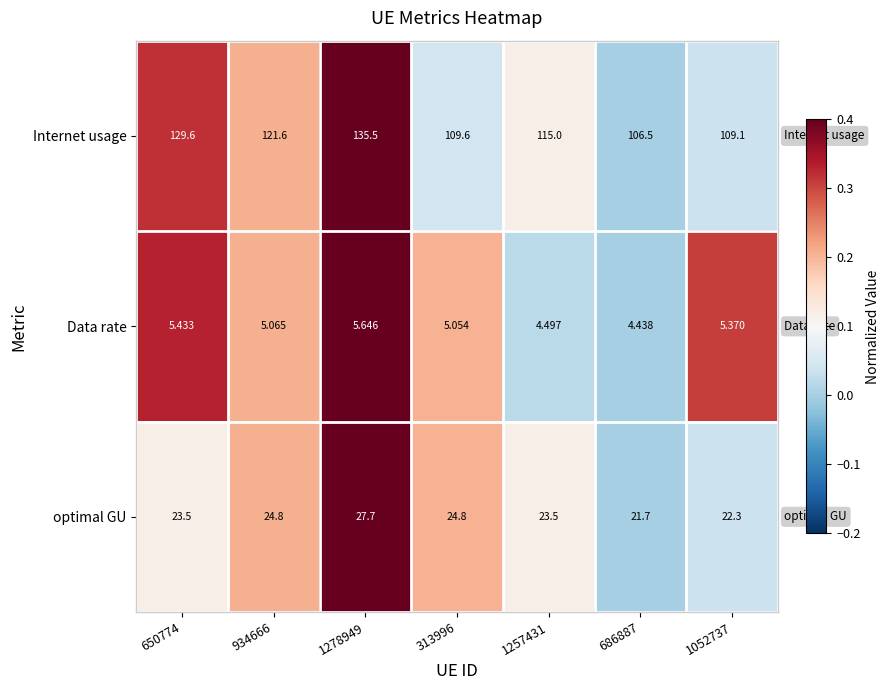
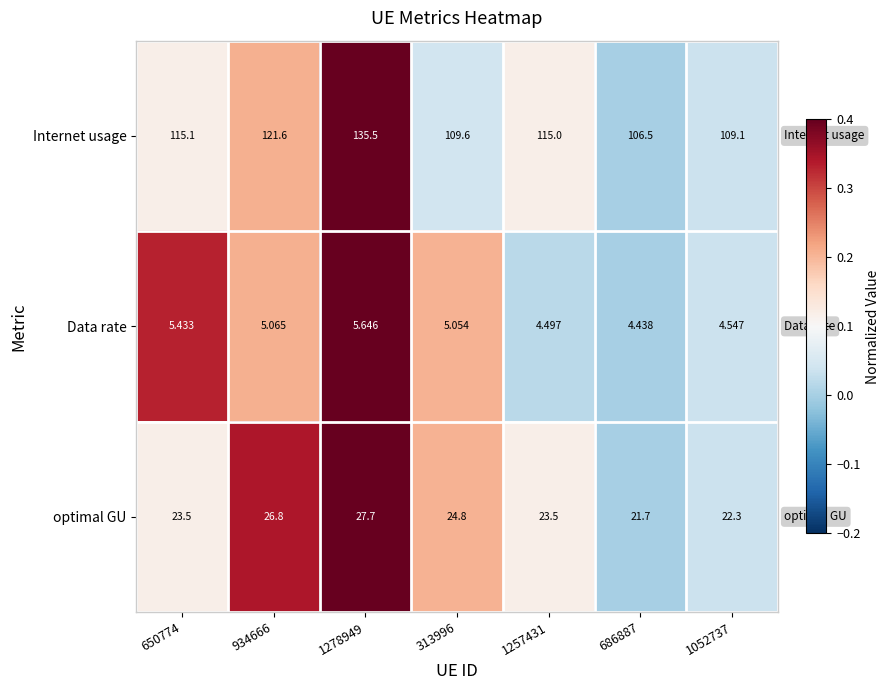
Internet usage, 650774: 129.6 -> 115.1
Data rate, 1052737: 5.370 -> 4.547
optimal GU, 934666: 24.8 -> 26.8
